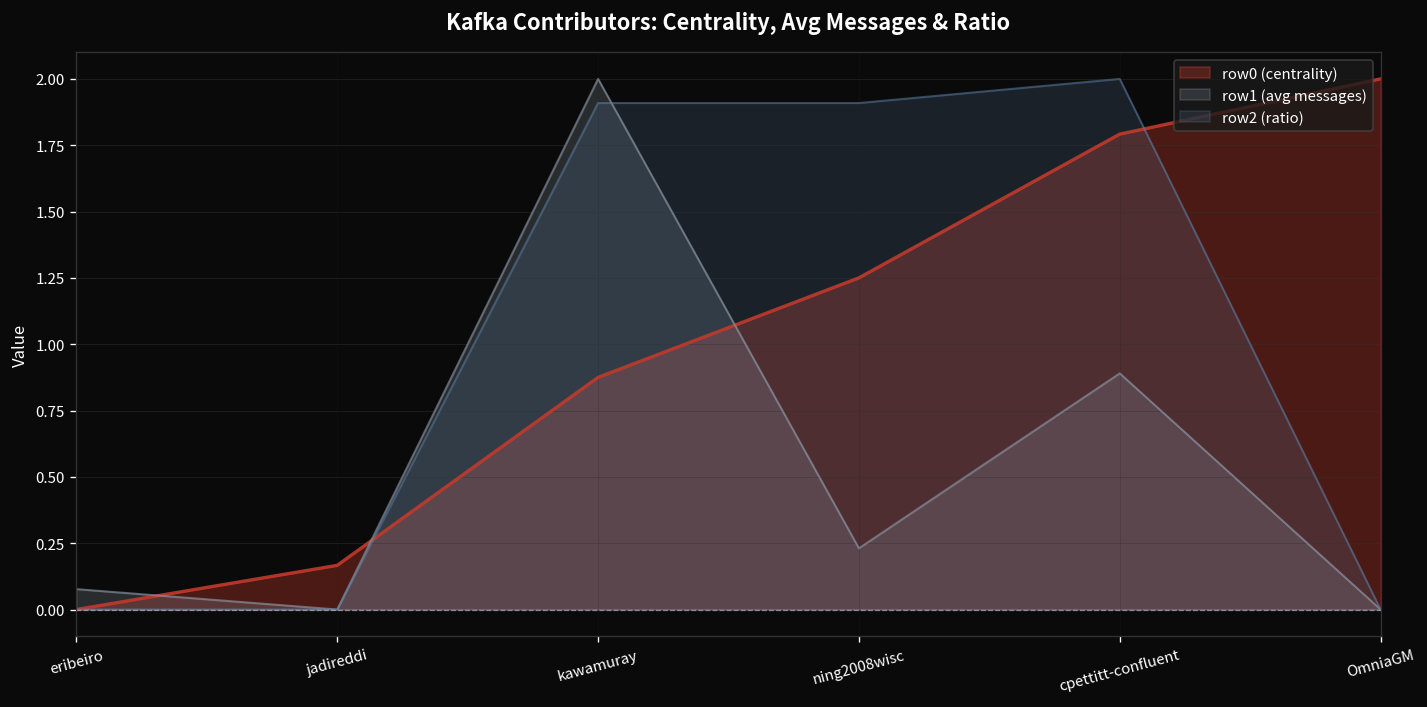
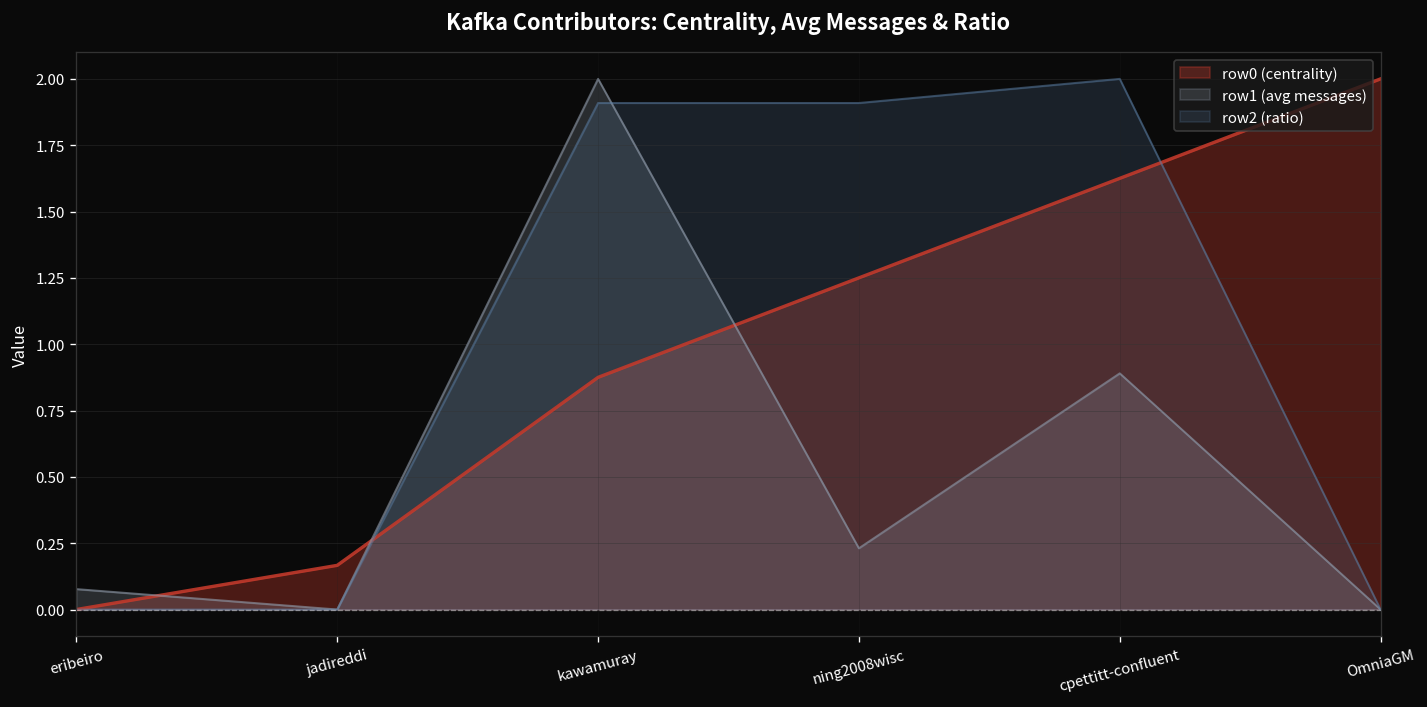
row0 (centrality), cpettitt-confluent: 1.79 -> 1.62
